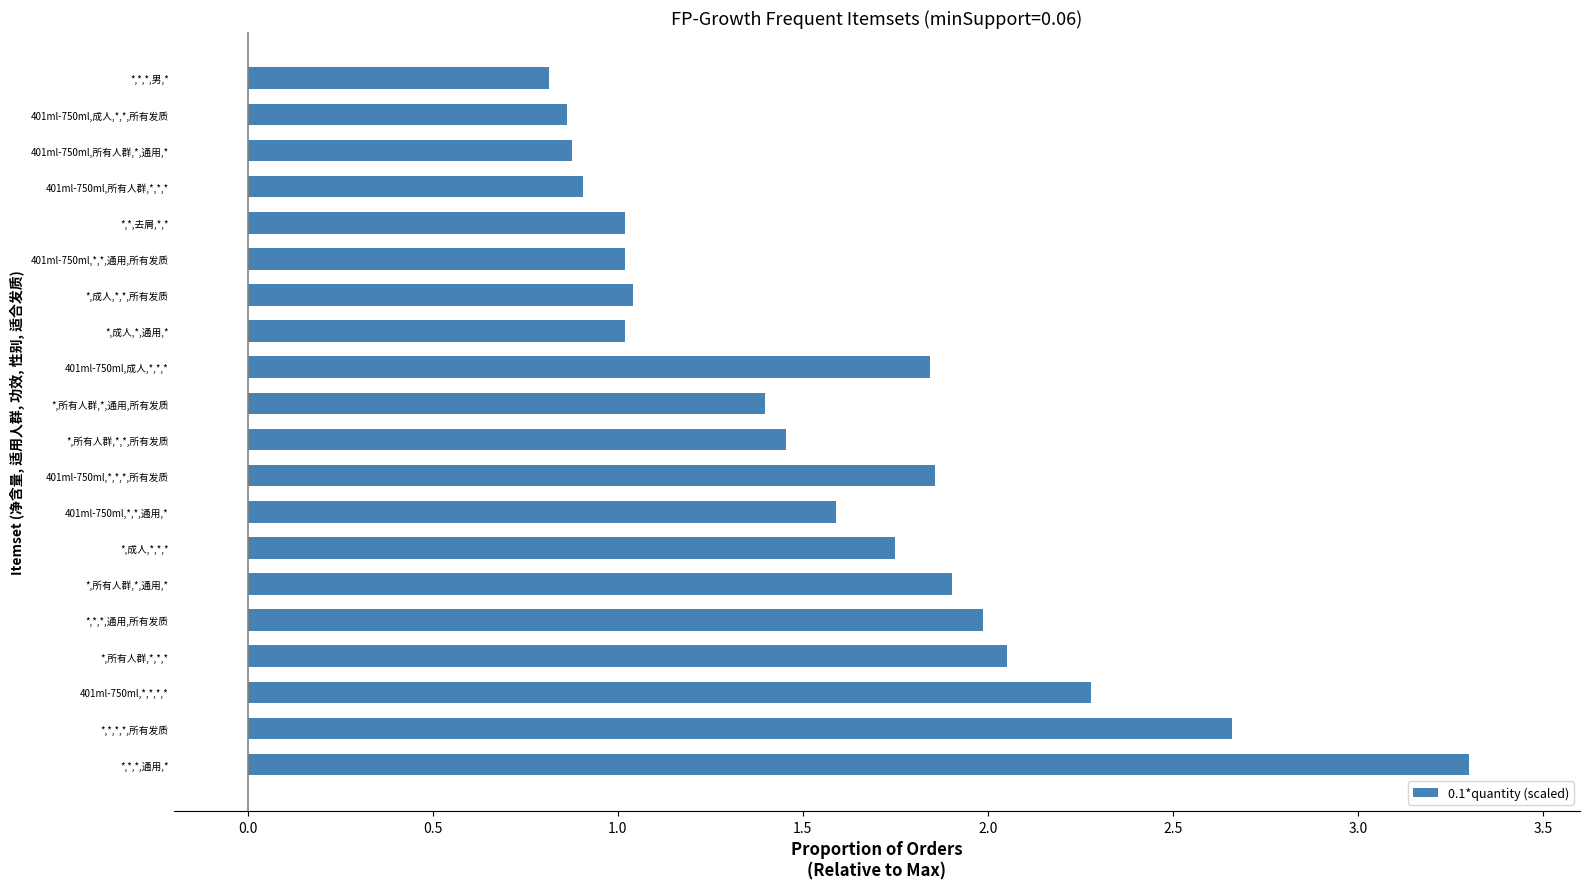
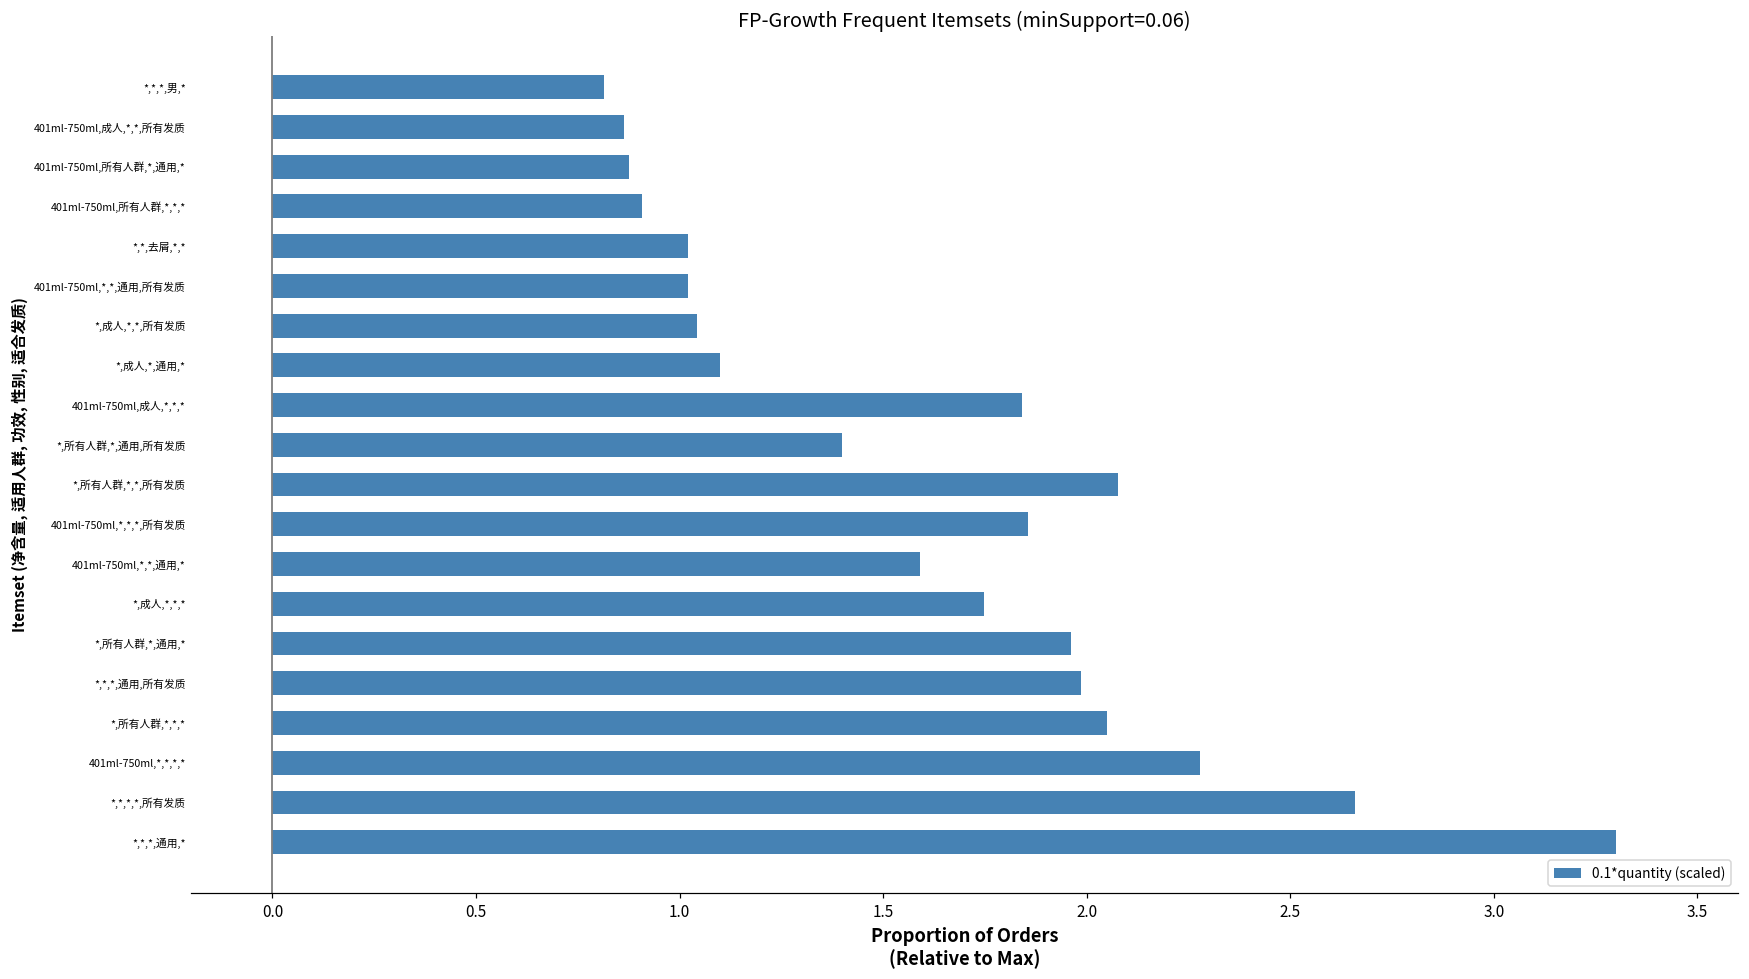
*,成人,*,通用,*: 1.02 -> 1.10
*,所有人群,*,*,所有发质: 1.46 -> 2.08
*,所有人群,*,通用,*: 1.90 -> 1.96
